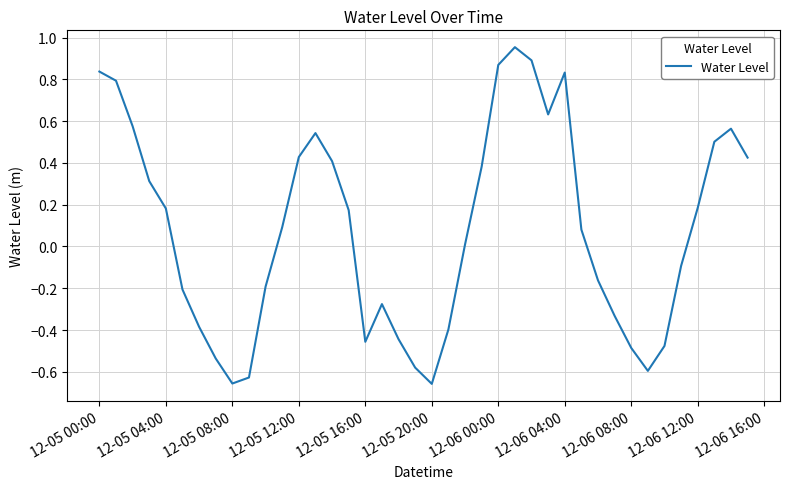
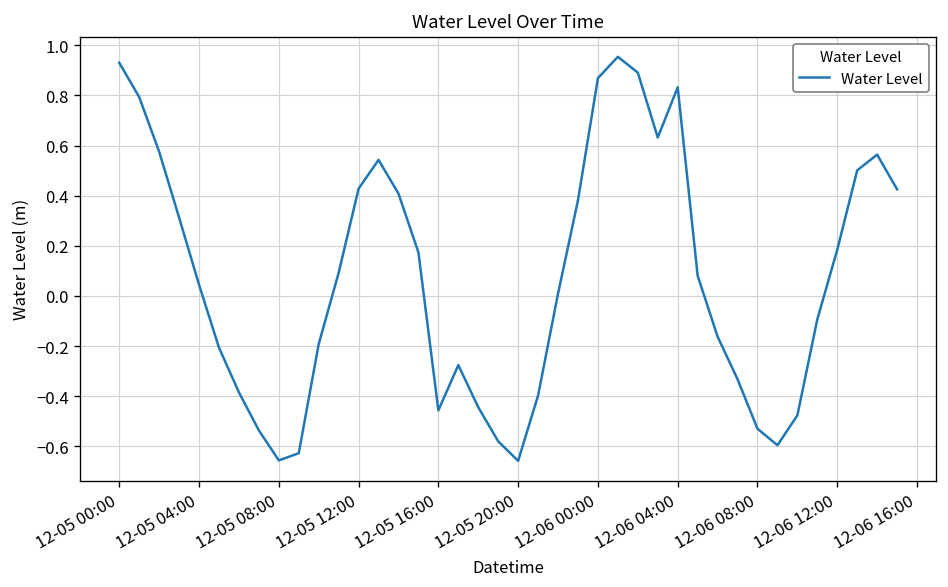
12-05 00:00: 0.84 -> 0.93
12-05 04:00: 0.18 -> 0.05
12-06 08:00: -0.49 -> -0.53
